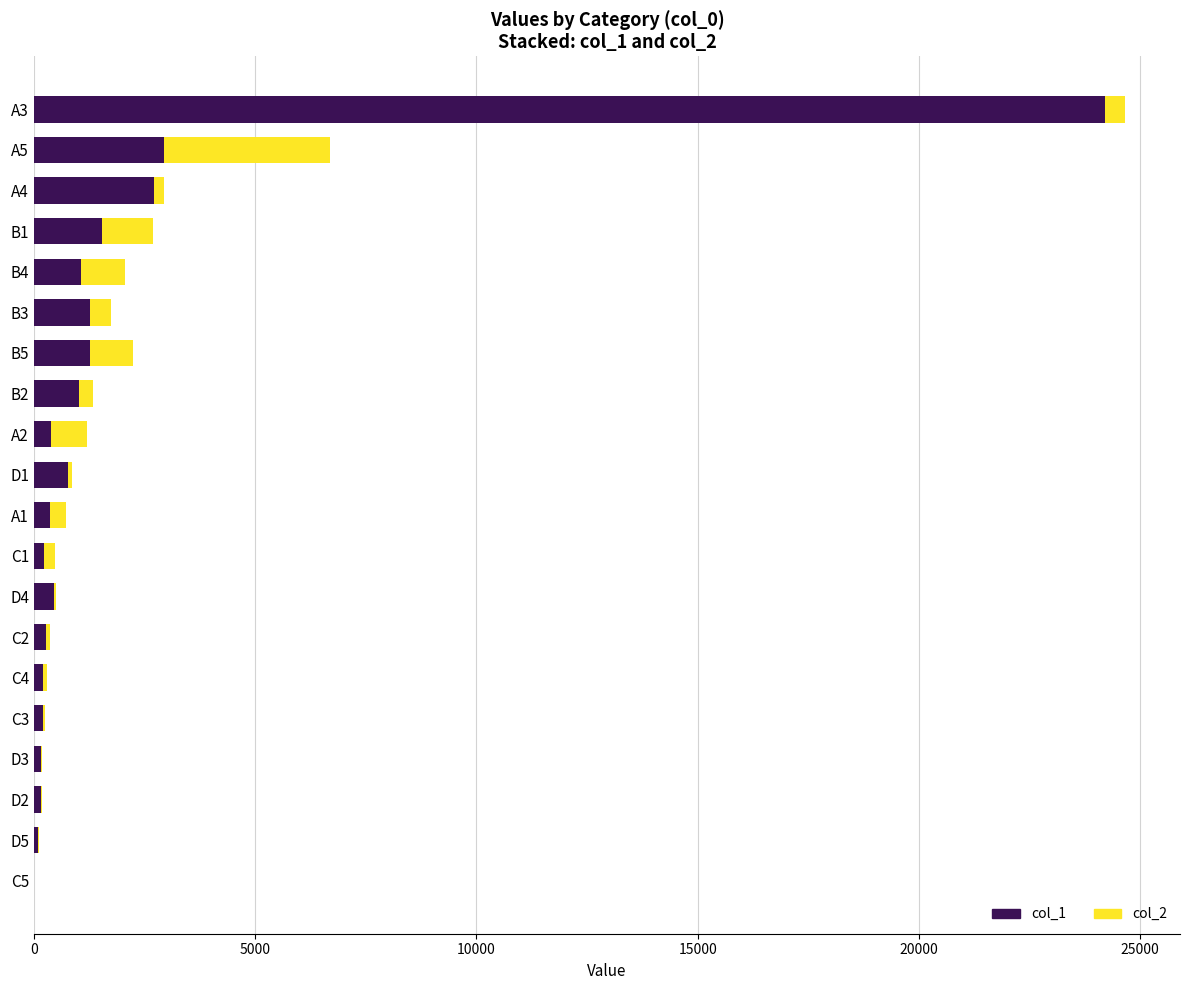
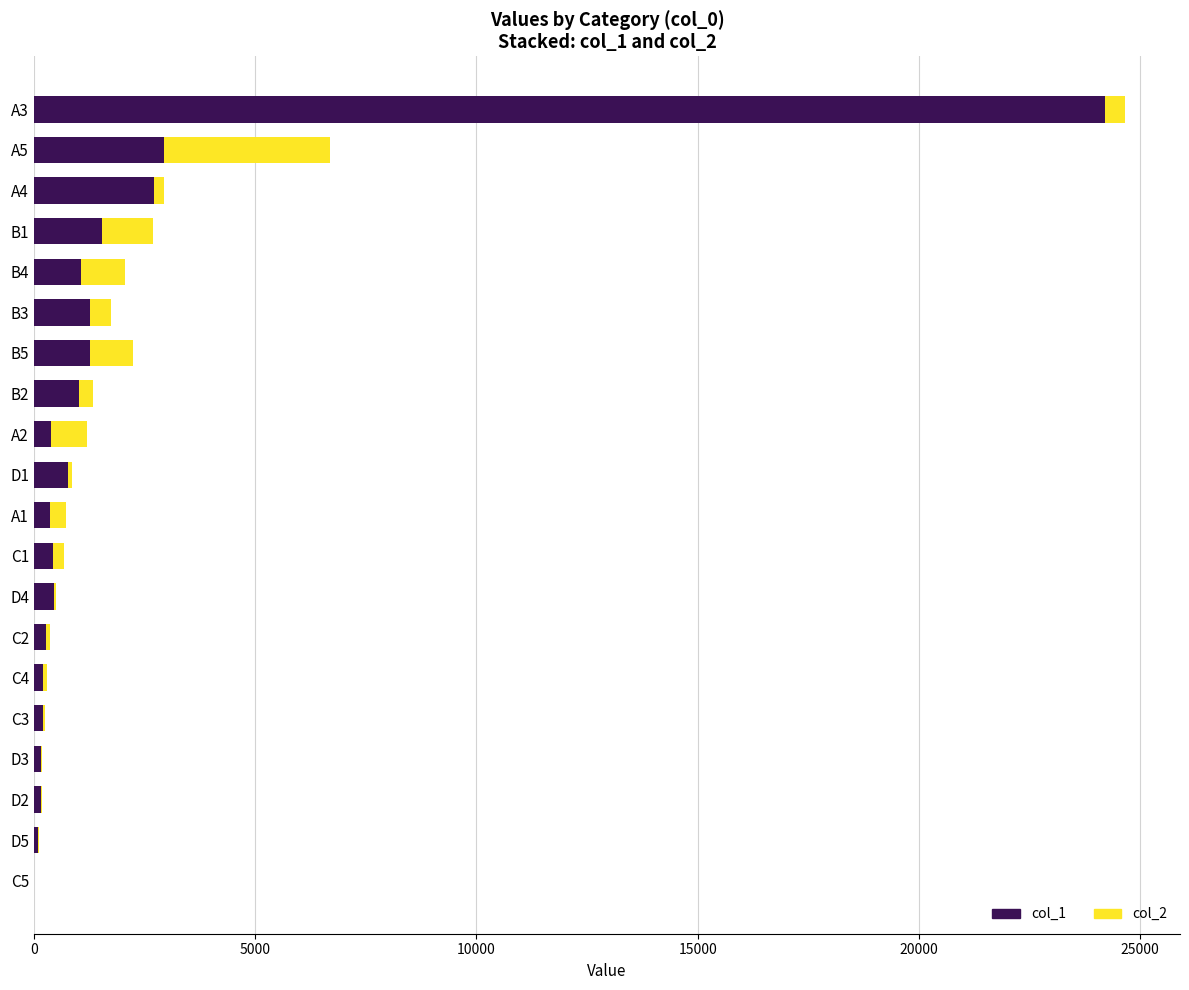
col_1, C1: 200 -> 400
